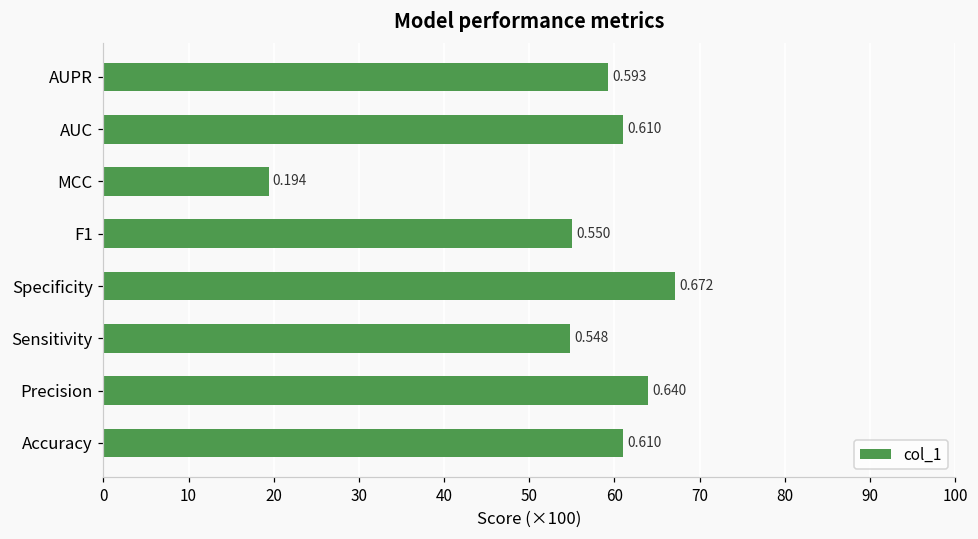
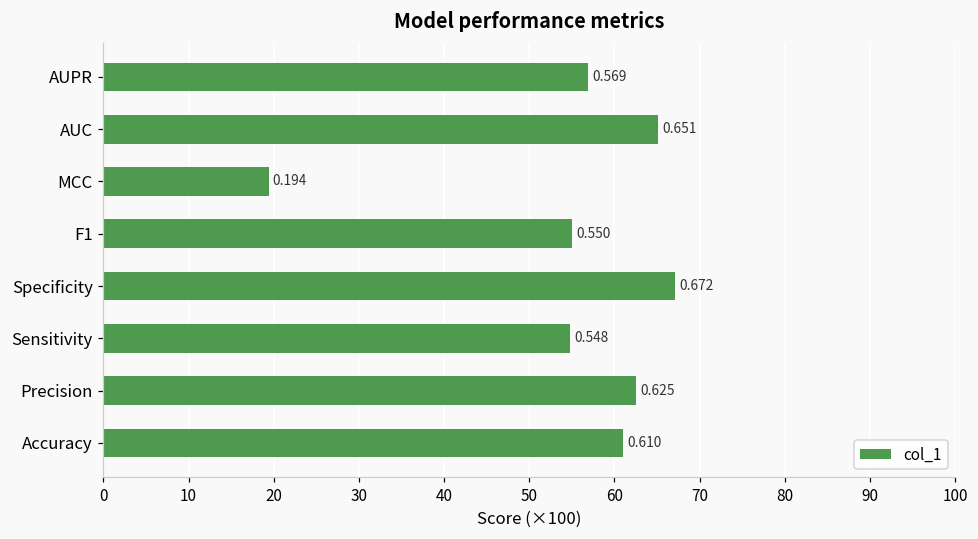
AUPR: 0.593 -> 0.569
AUC: 0.610 -> 0.651
Precision: 0.640 -> 0.625
